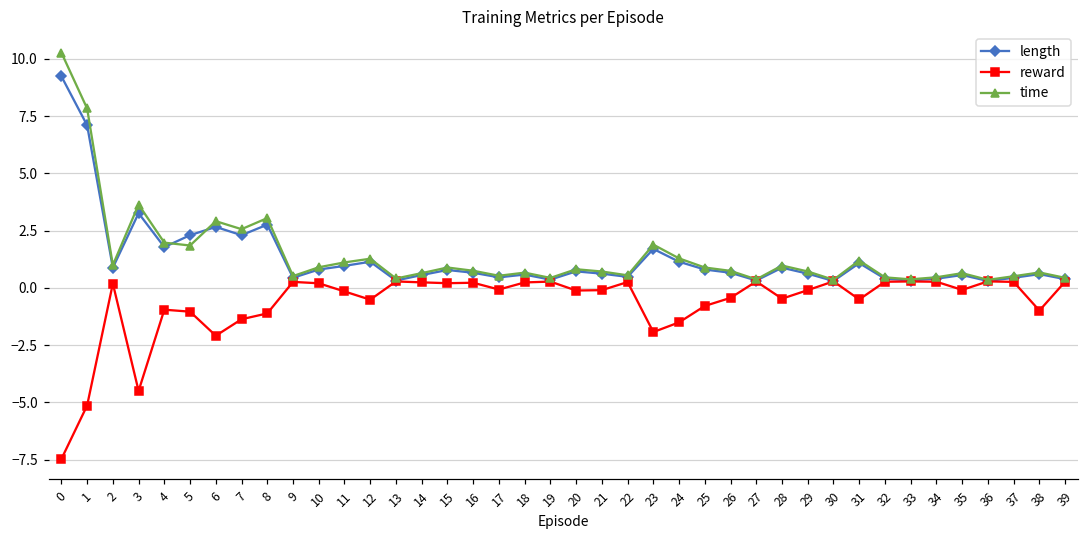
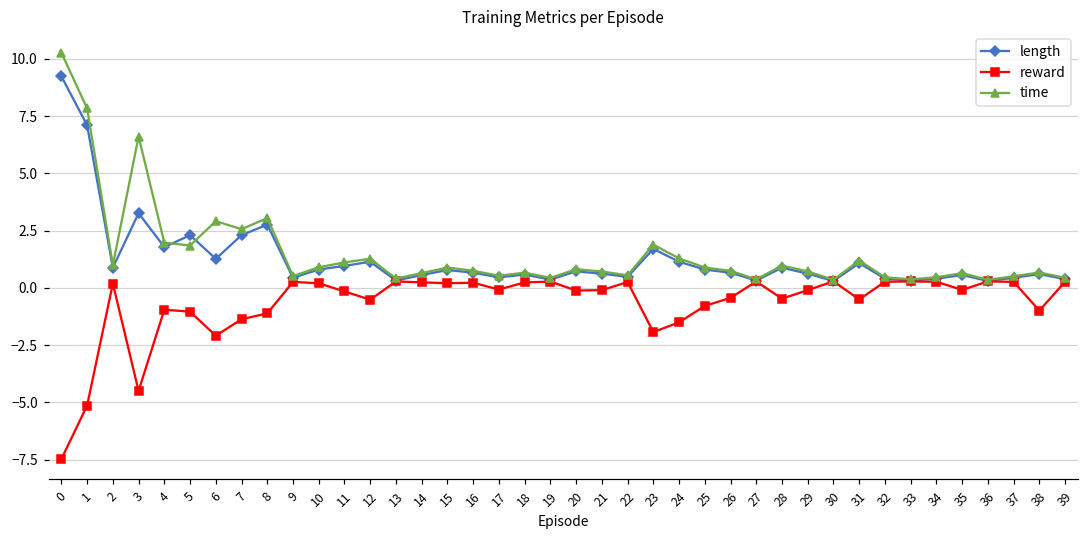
time, 3: 3.6 -> 6.6
length, 6: 2.7 -> 1.3
